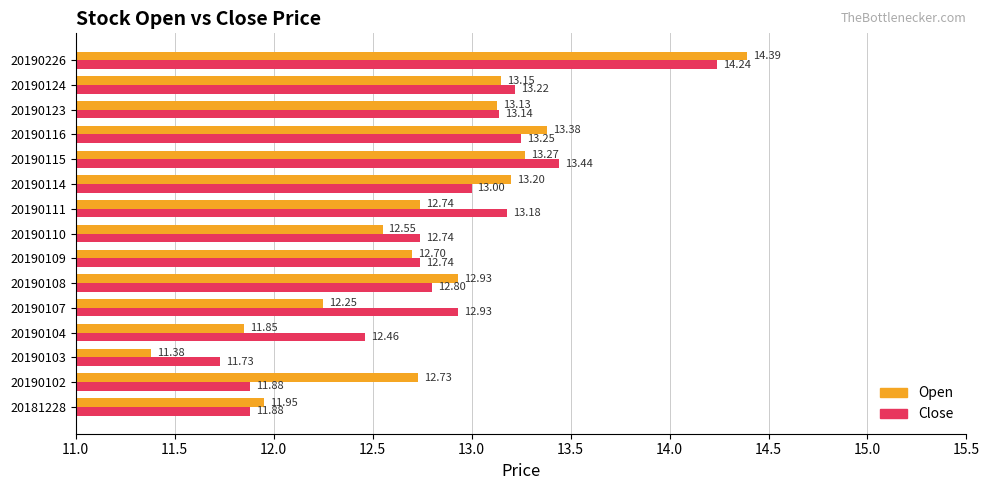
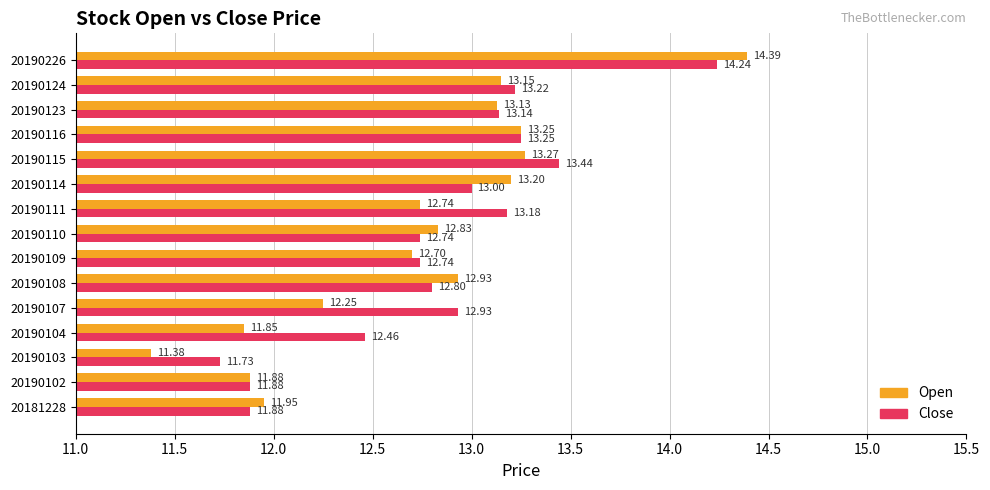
Open, 20190116: 13.38 -> 13.25
Open, 20190110: 12.55 -> 12.83
Open, 20190102: 12.73 -> 11.88
